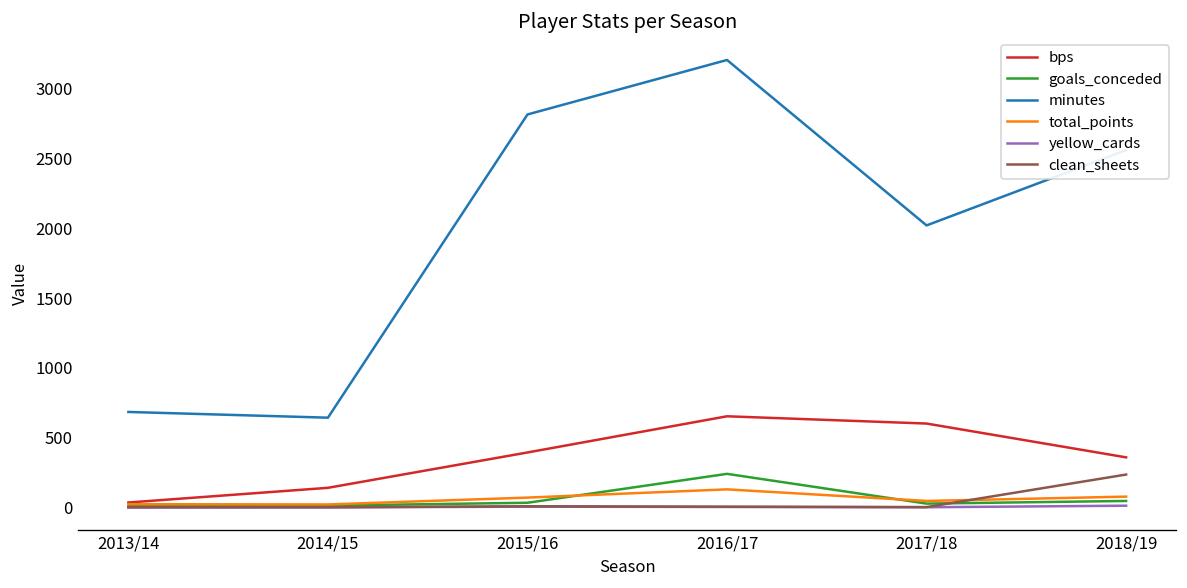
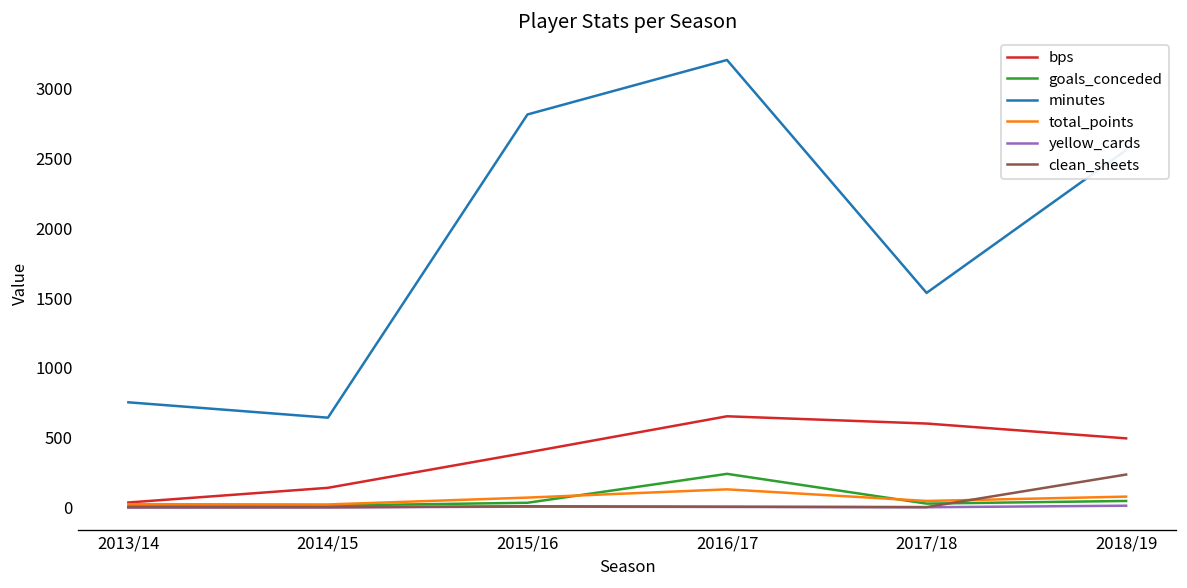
minutes, 2013/14: 690 -> 750
minutes, 2017/18: 2020 -> 1540
bps, 2018/19: 360 -> 500
